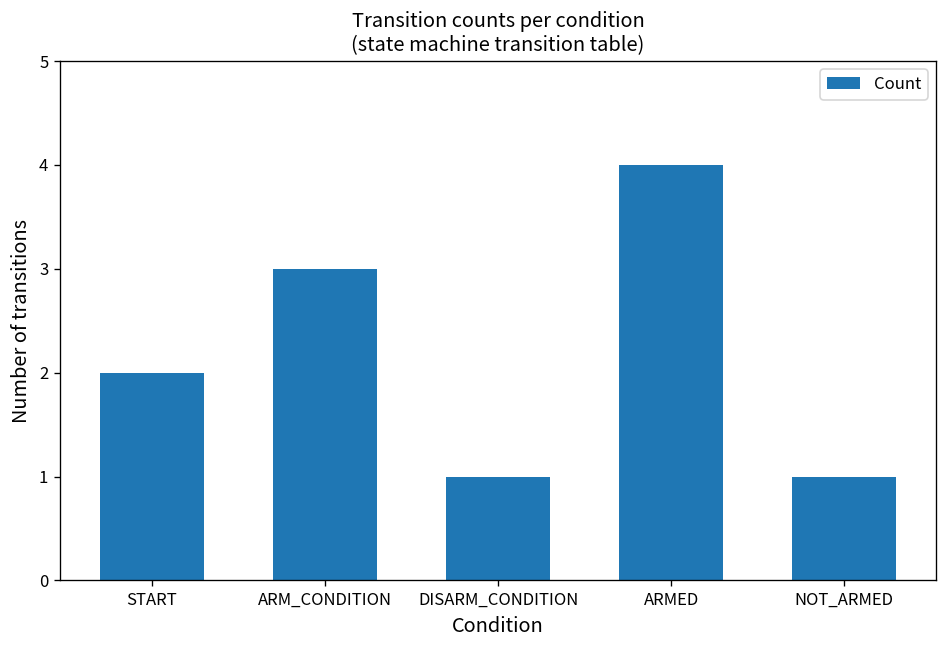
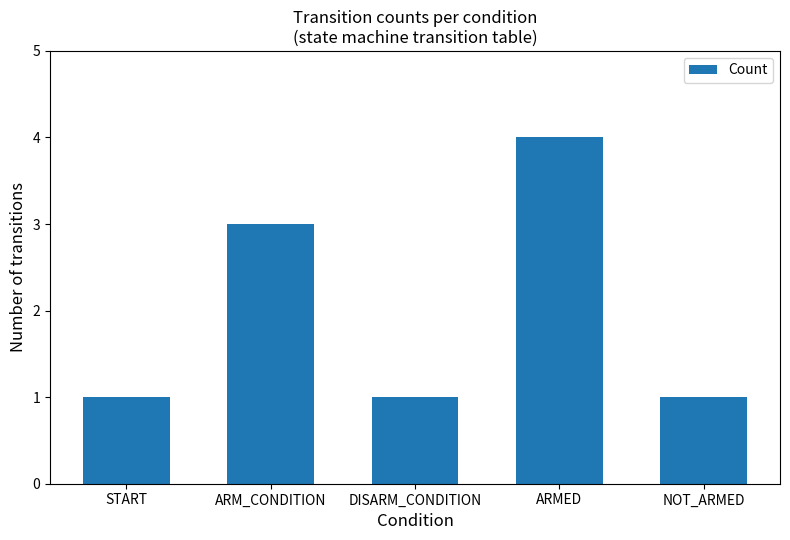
START: 2 -> 1
